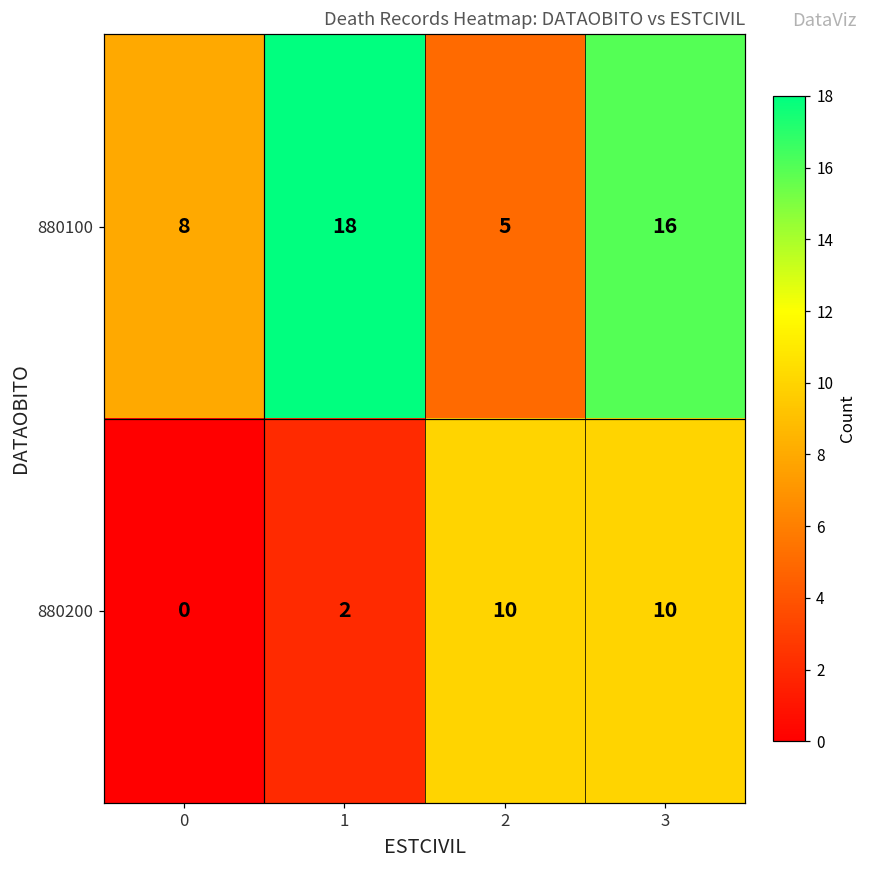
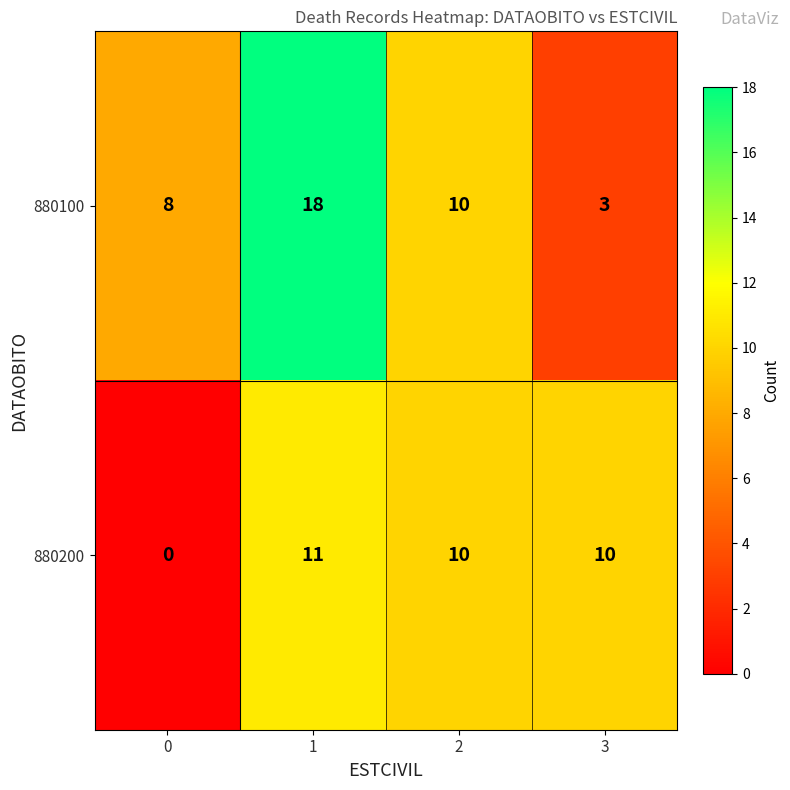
880100, 2: 5 -> 10
880100, 3: 16 -> 3
880200, 1: 2 -> 11
